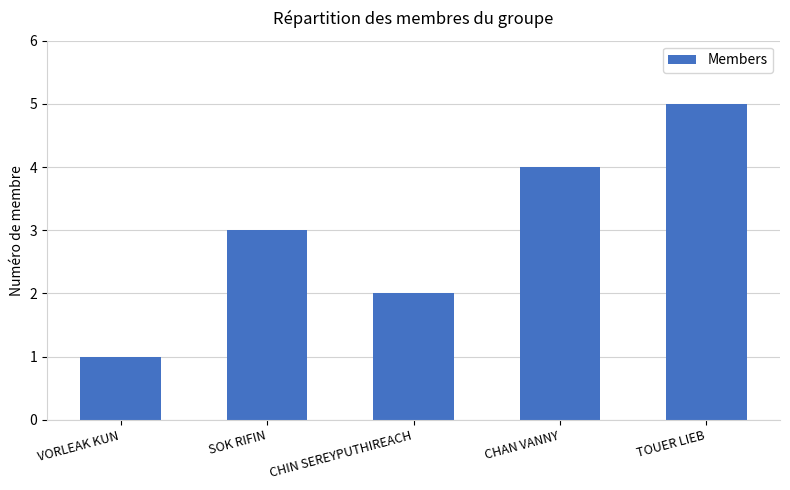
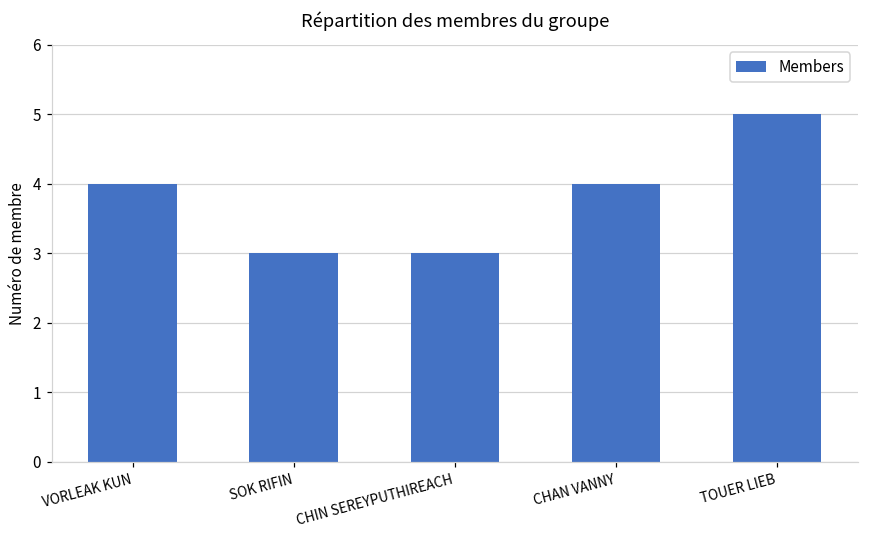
VORLEAK KUN: 1 -> 4
CHIN SEREYPUTHIREACH: 2 -> 3
